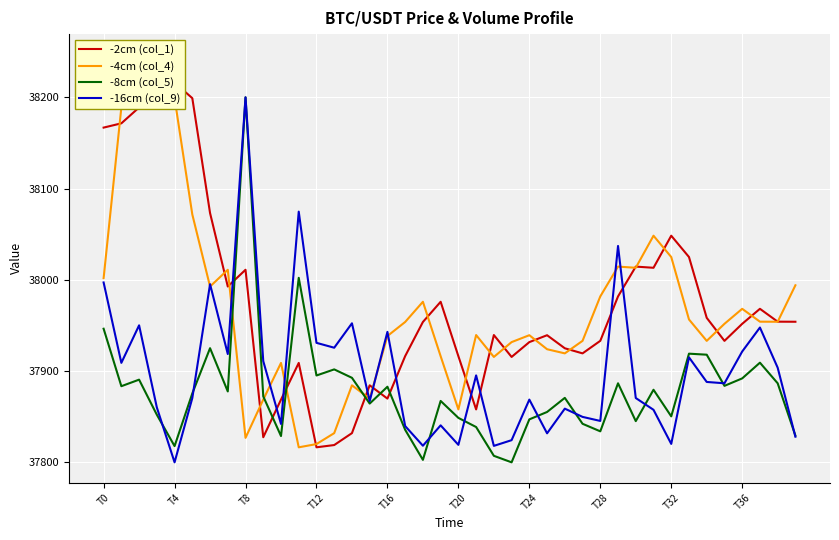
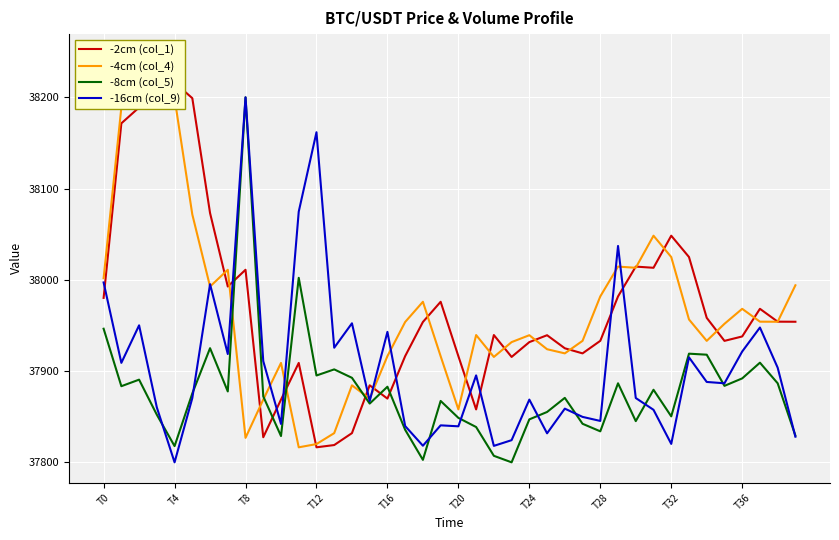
-2cm (col_1), T0: 38170 -> 37980
-16cm (col_9), T12: 37930 -> 38160
-4cm (col_4), T16: 37940 -> 37920
-16cm (col_9), T20: 37820 -> 37840
-2cm (col_1), T36: 37950 -> 37940
